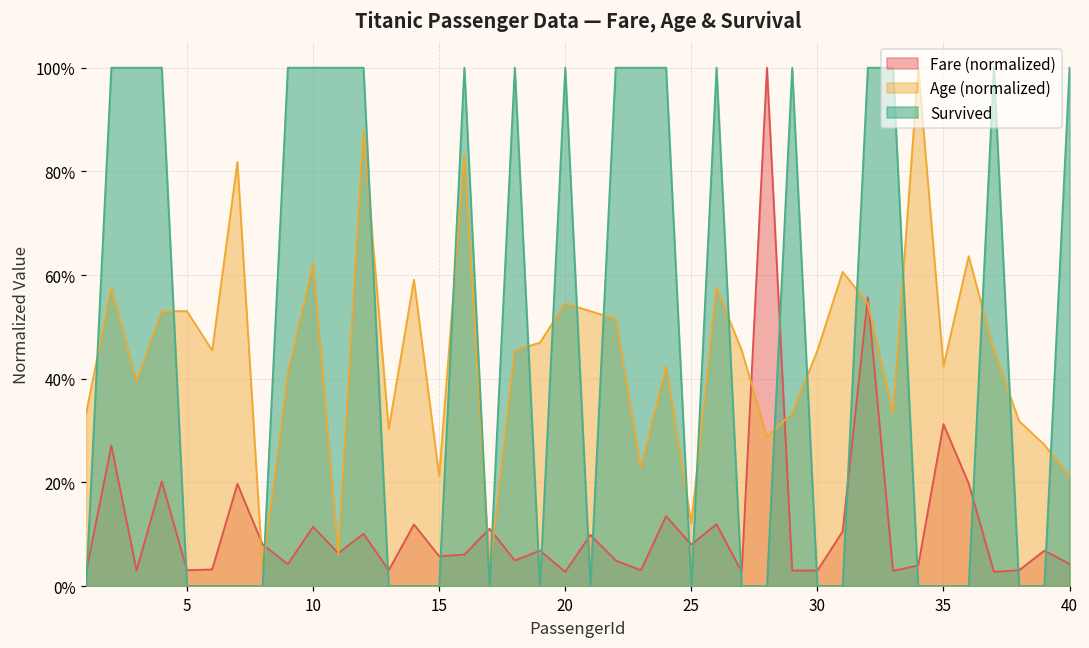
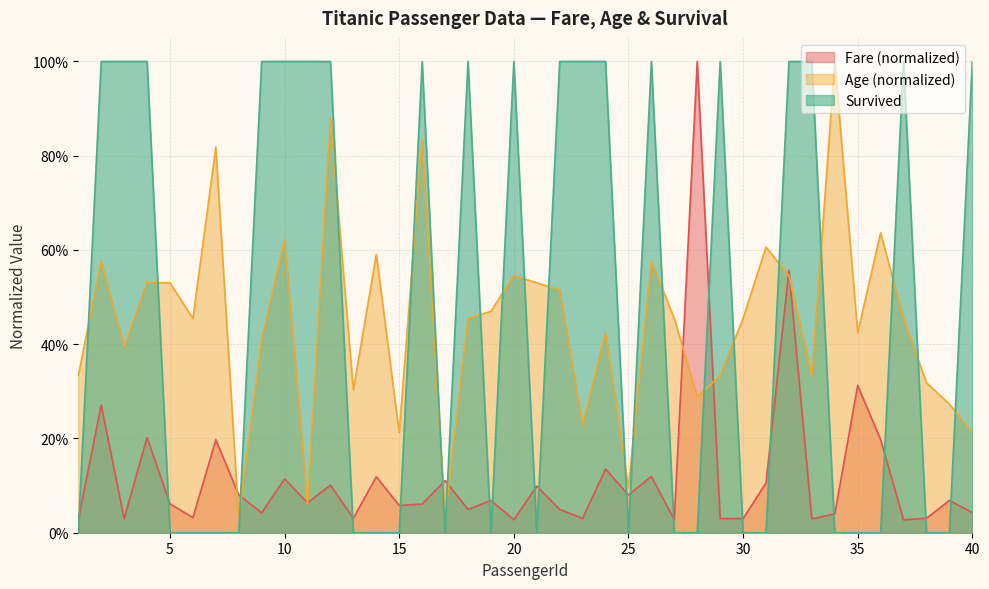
Fare (normalized), 5: 3% -> 6%
Age (normalized), 25: 12% -> 10%
